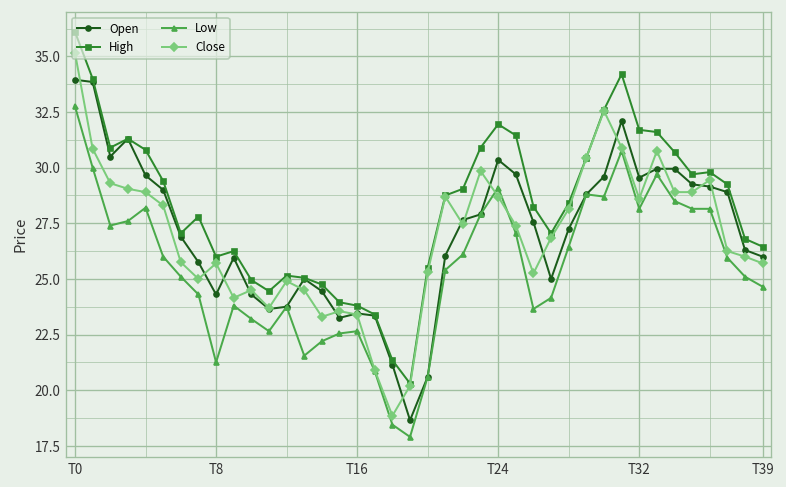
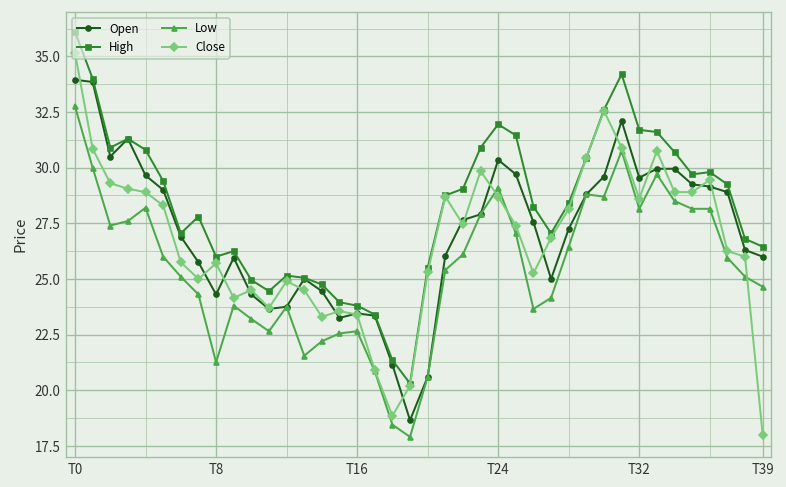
Close, T39: 25.7 -> 18.0
